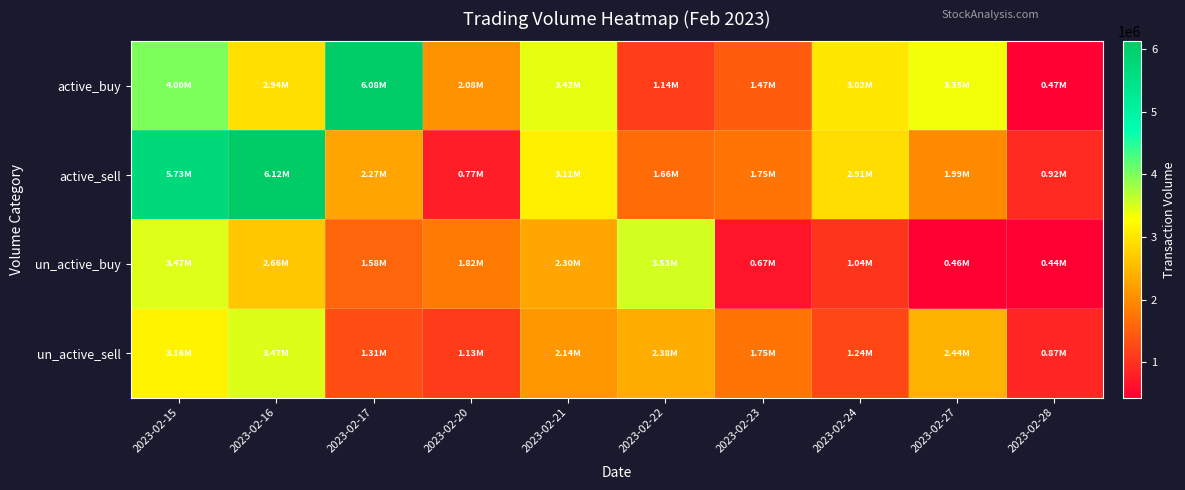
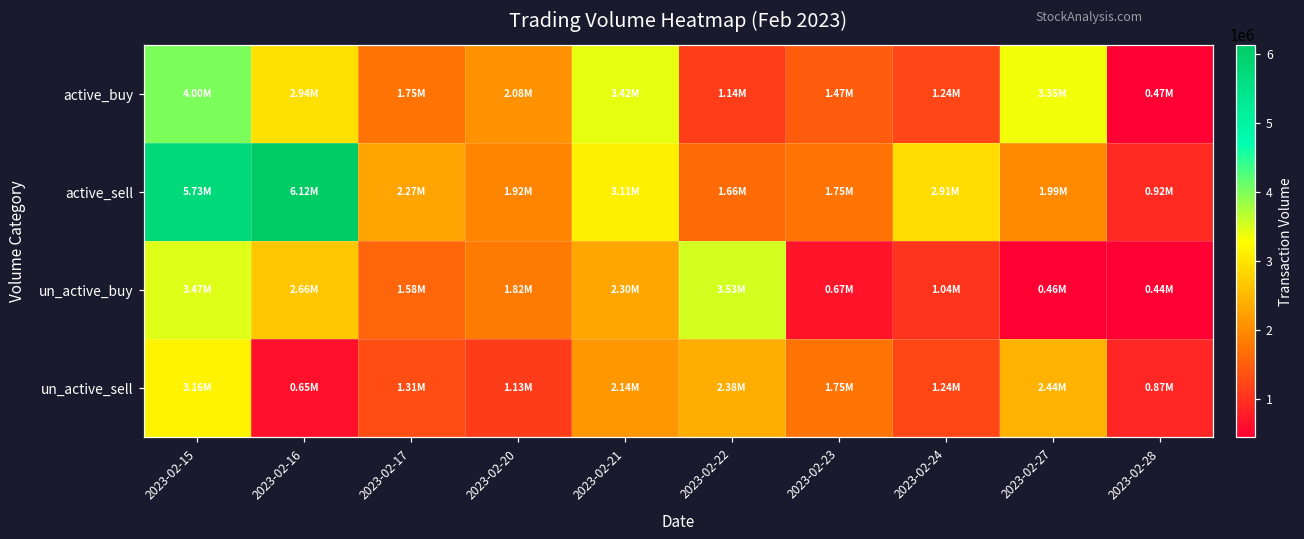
active_buy, 2023-02-17: 6.08M -> 1.75M
active_buy, 2023-02-24: 3.02M -> 1.24M
active_sell, 2023-02-20: 0.77M -> 1.92M
un_active_sell, 2023-02-16: 3.47M -> 0.65M
